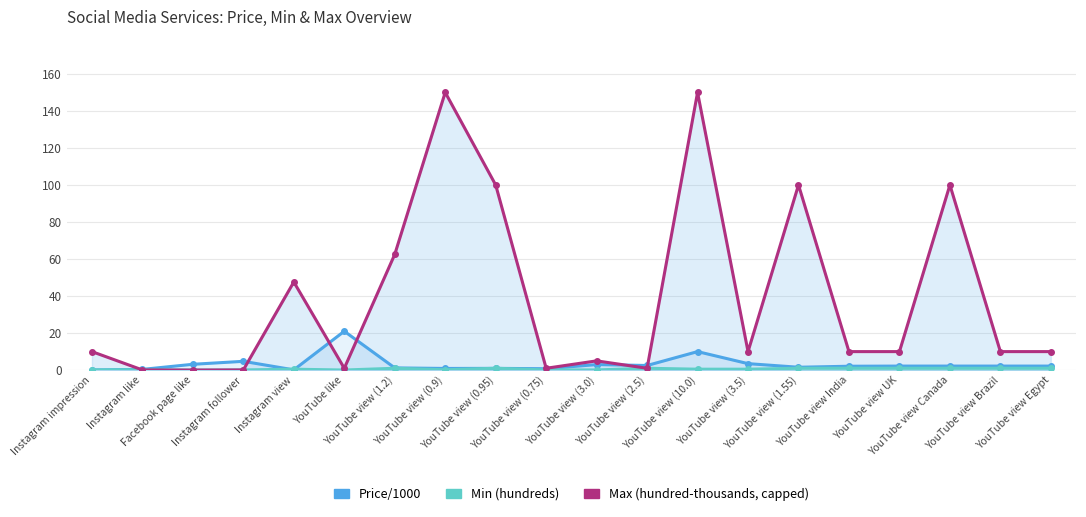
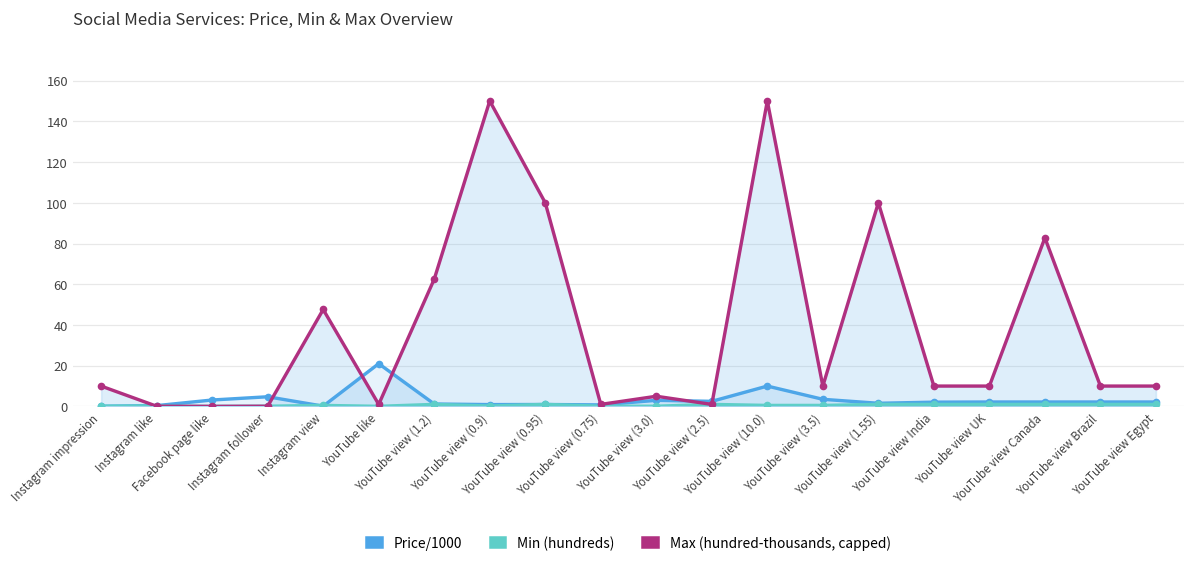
Max (hundred-thousands, capped), YouTube view Canada: 100 -> 83
